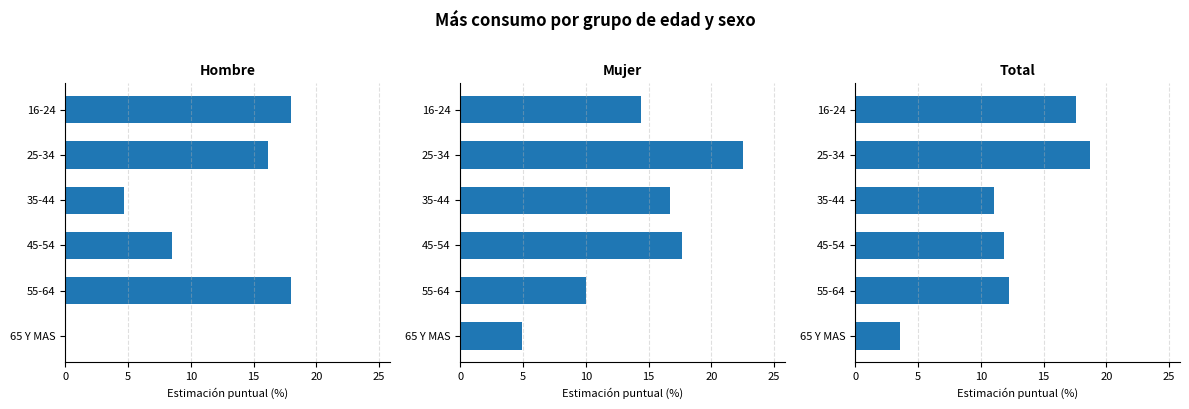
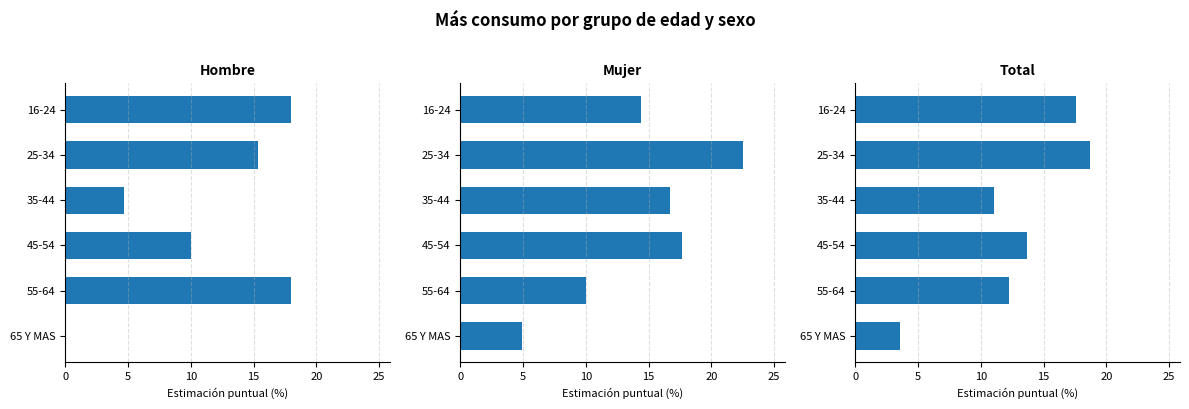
Hombre, 25-34: 16.2 -> 15.3
Hombre, 45-54: 8.5 -> 10.0
Total, 45-54: 11.8 -> 13.6
